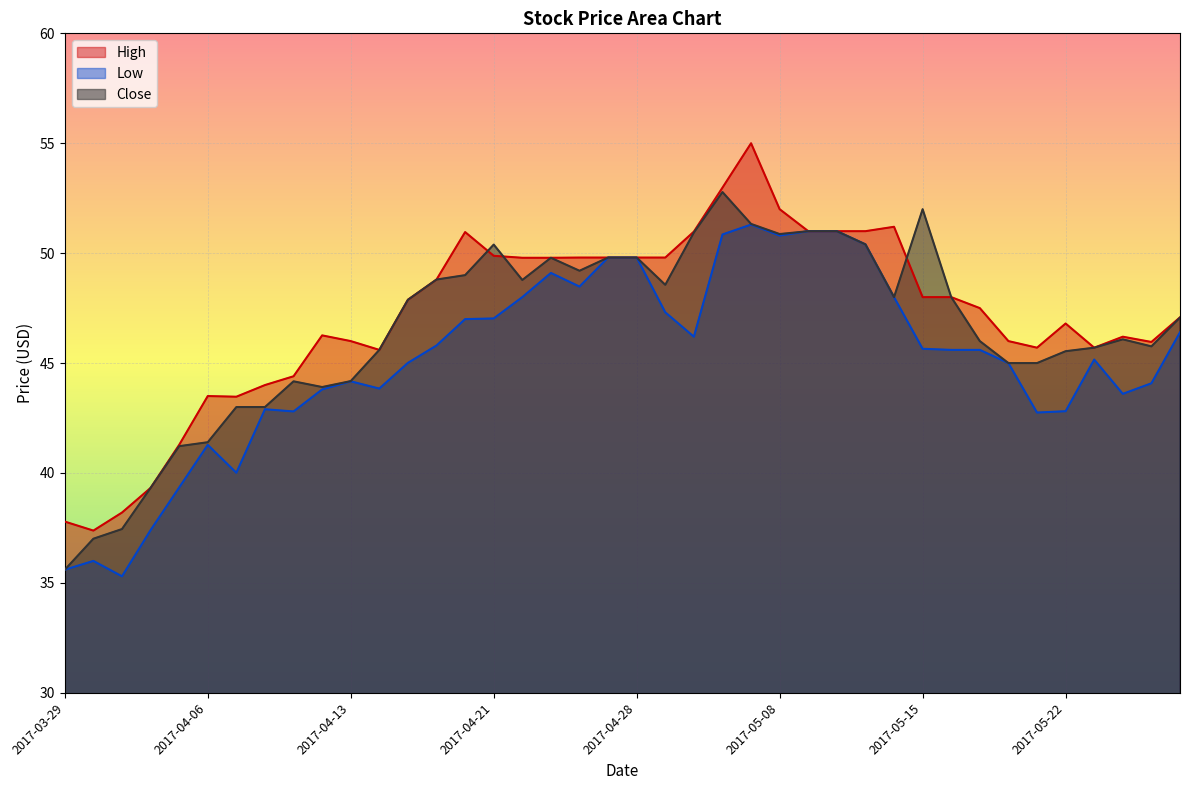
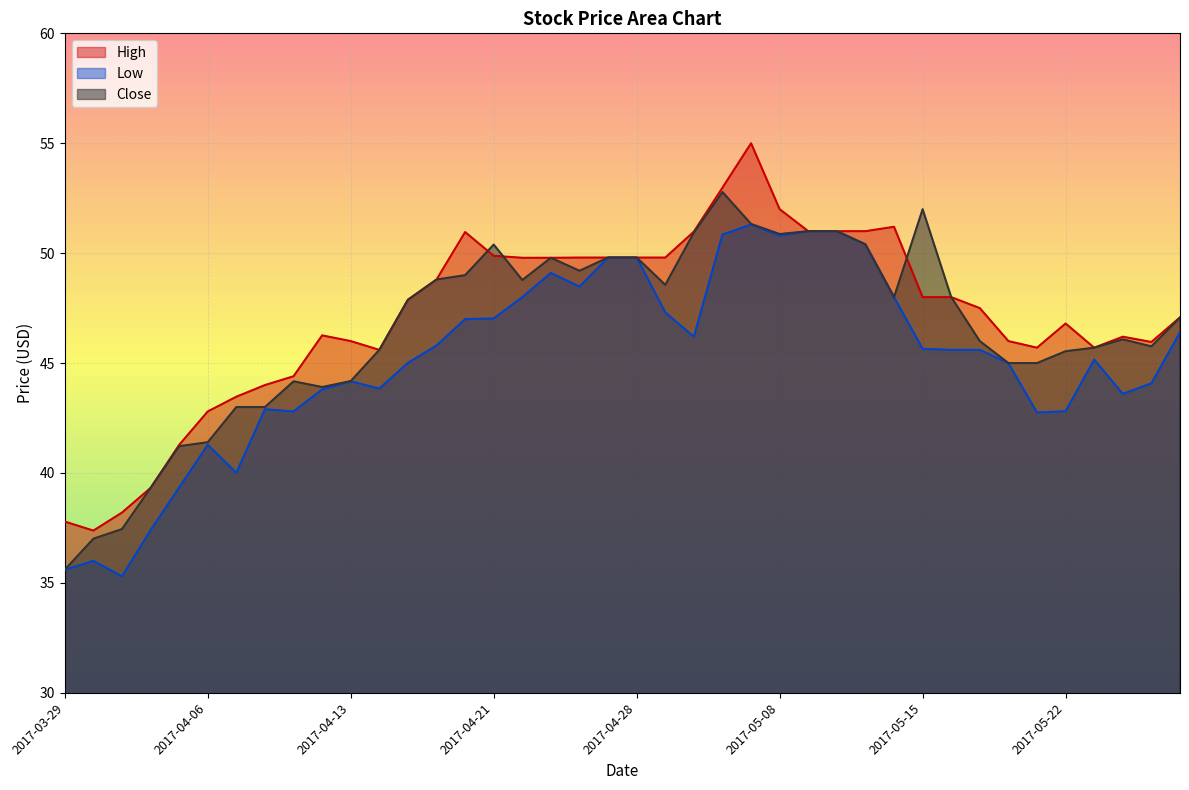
High, 2017-04-06: 43.5 -> 42.8
